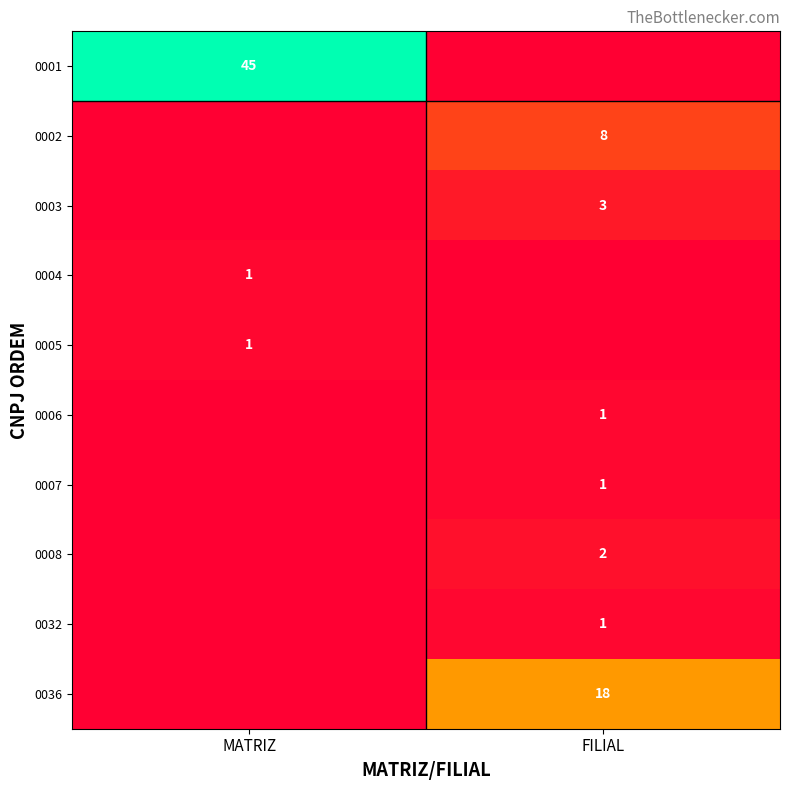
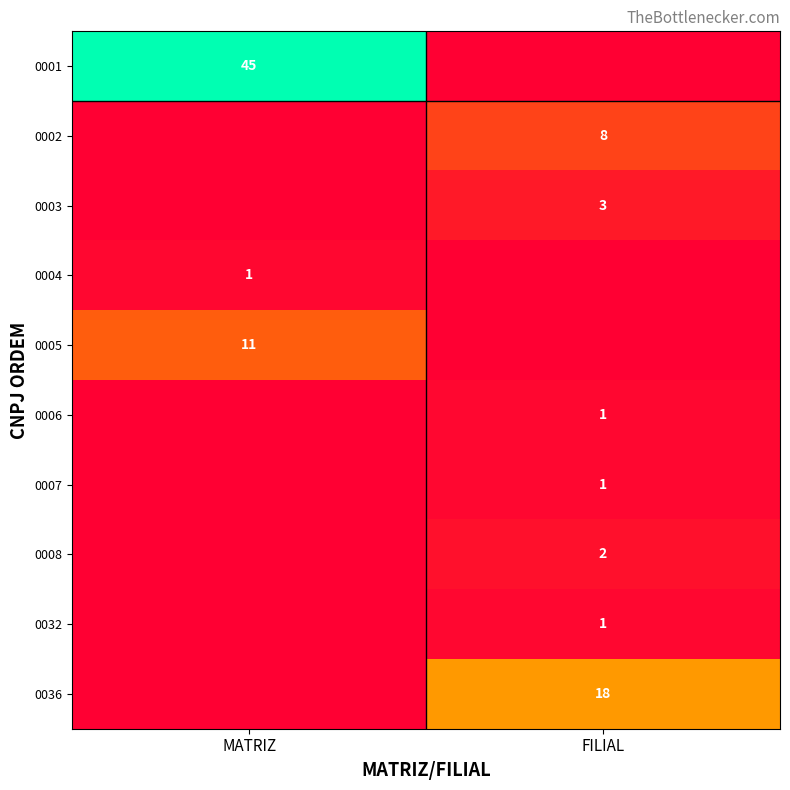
0005, MATRIZ: 1 -> 11
